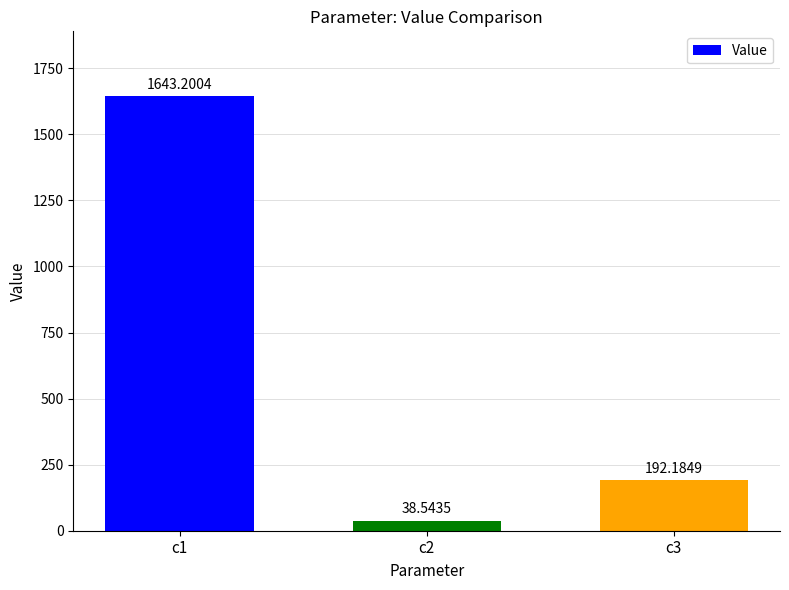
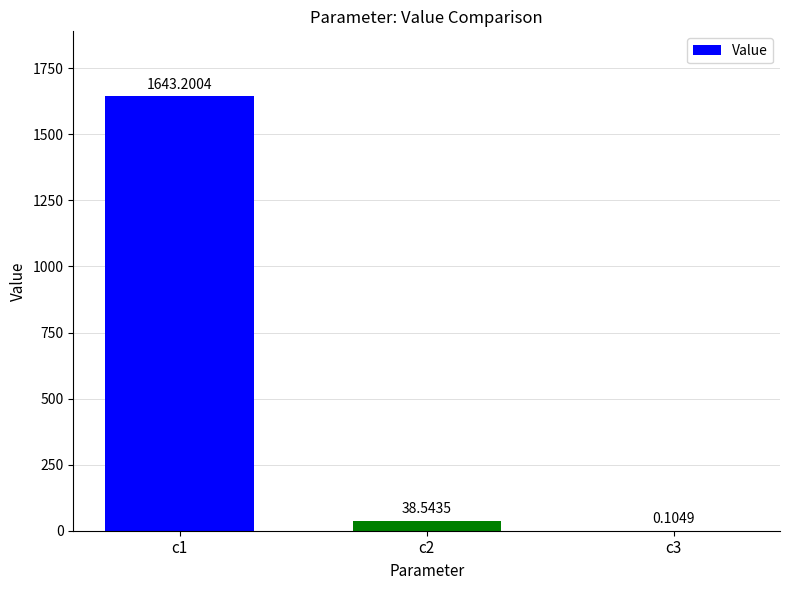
c3: 192.1849 -> 0.1049
